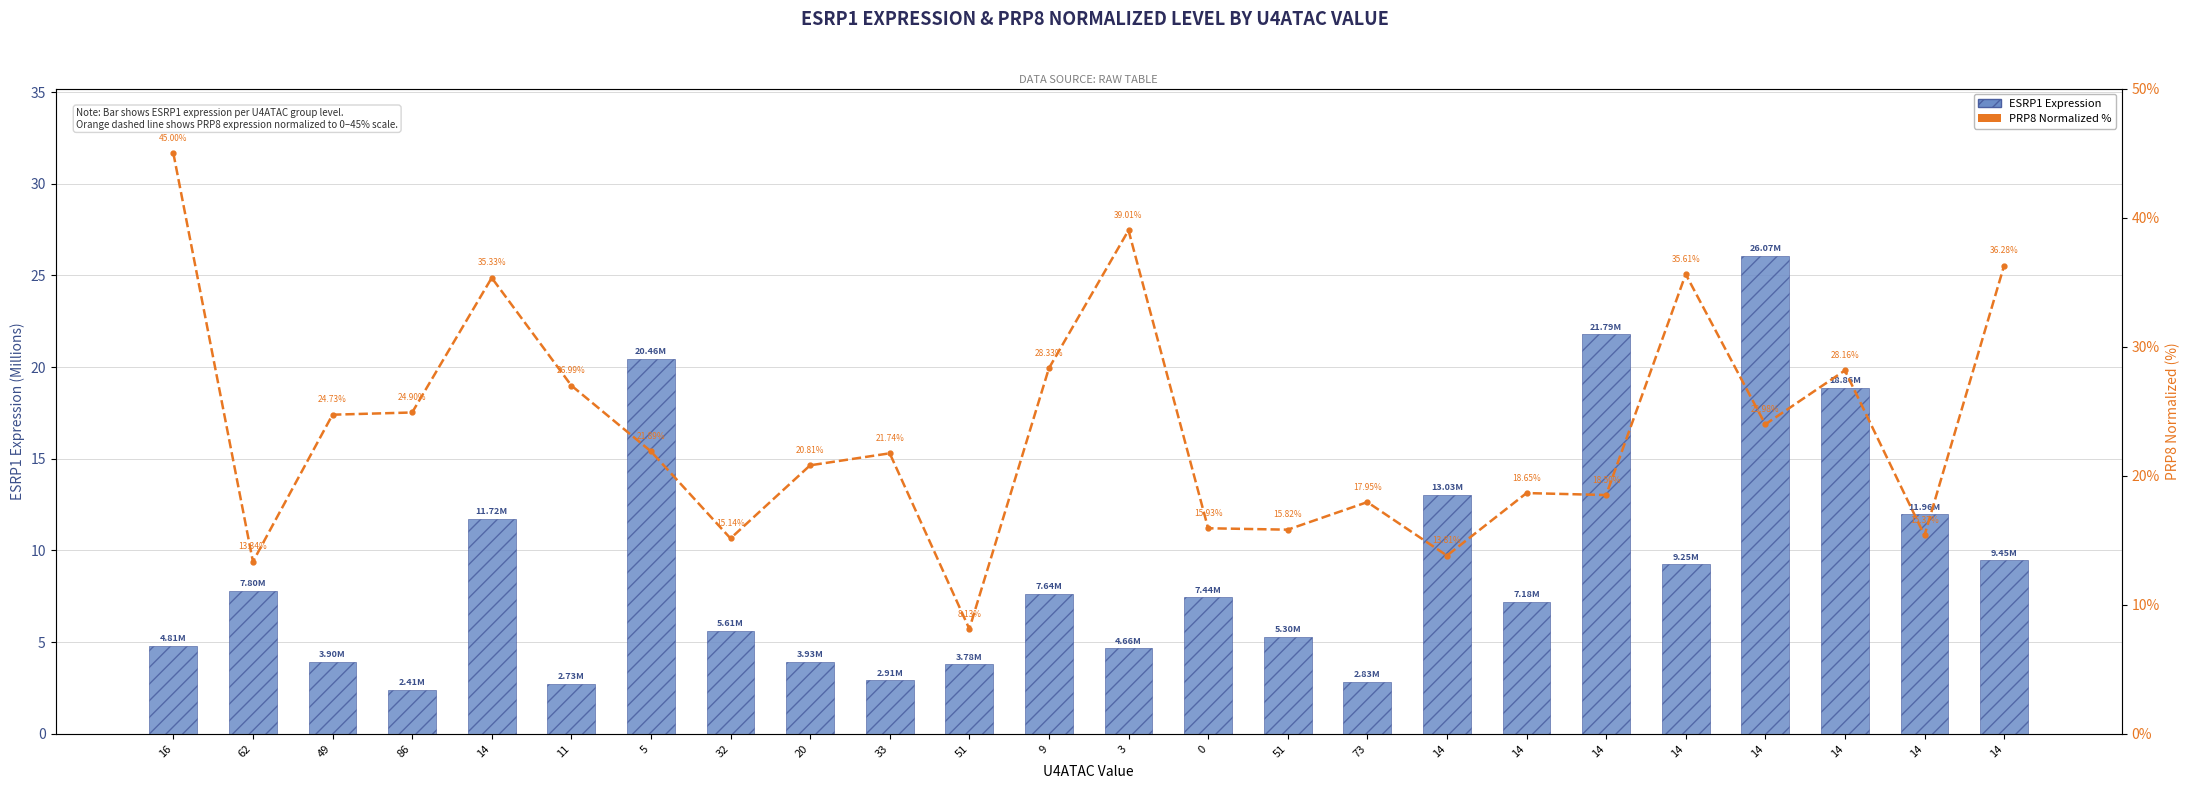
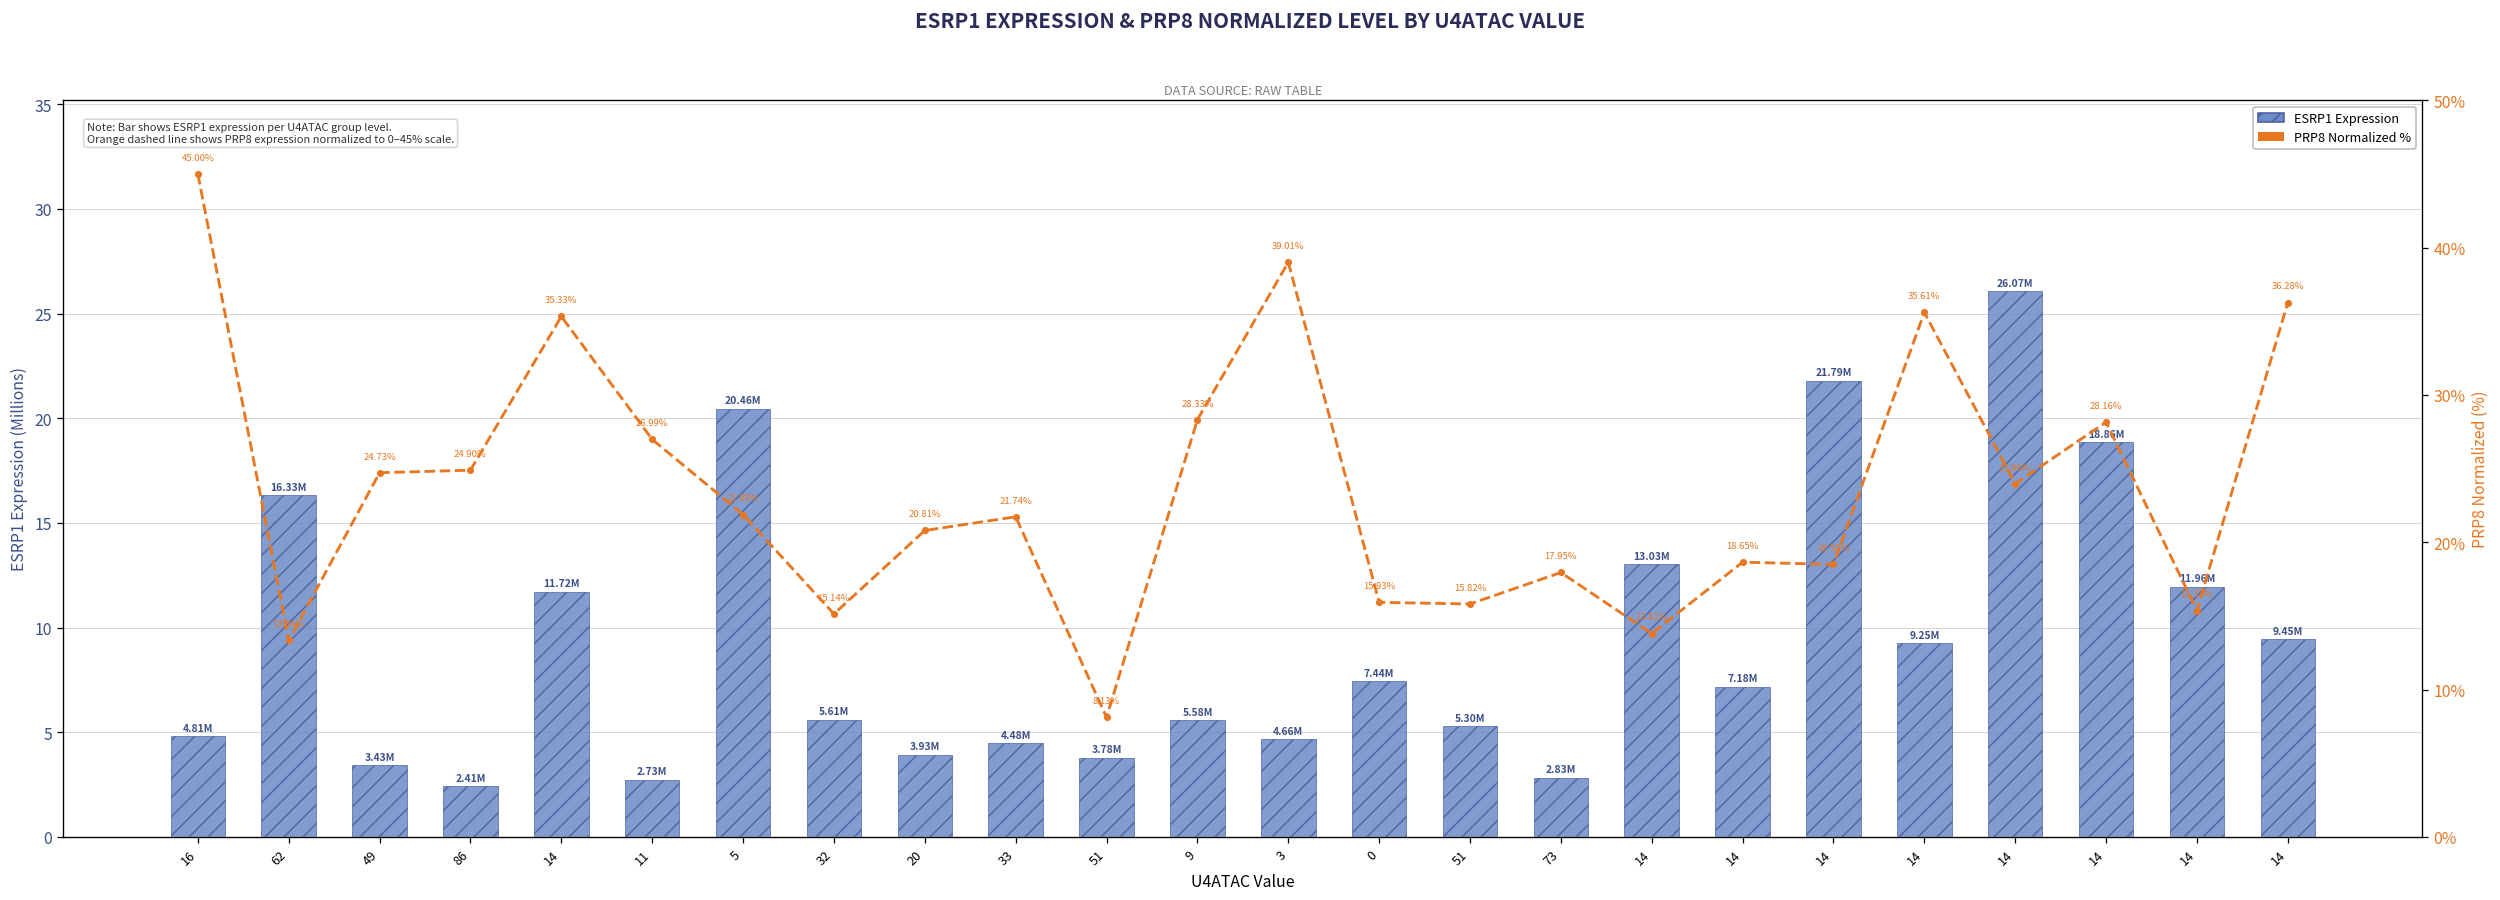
ESRP1 Expression, 62: 7.80M -> 16.33M
ESRP1 Expression, 49: 3.90M -> 3.43M
ESRP1 Expression, 33: 2.91M -> 4.48M
ESRP1 Expression, 9: 7.64M -> 5.58M
